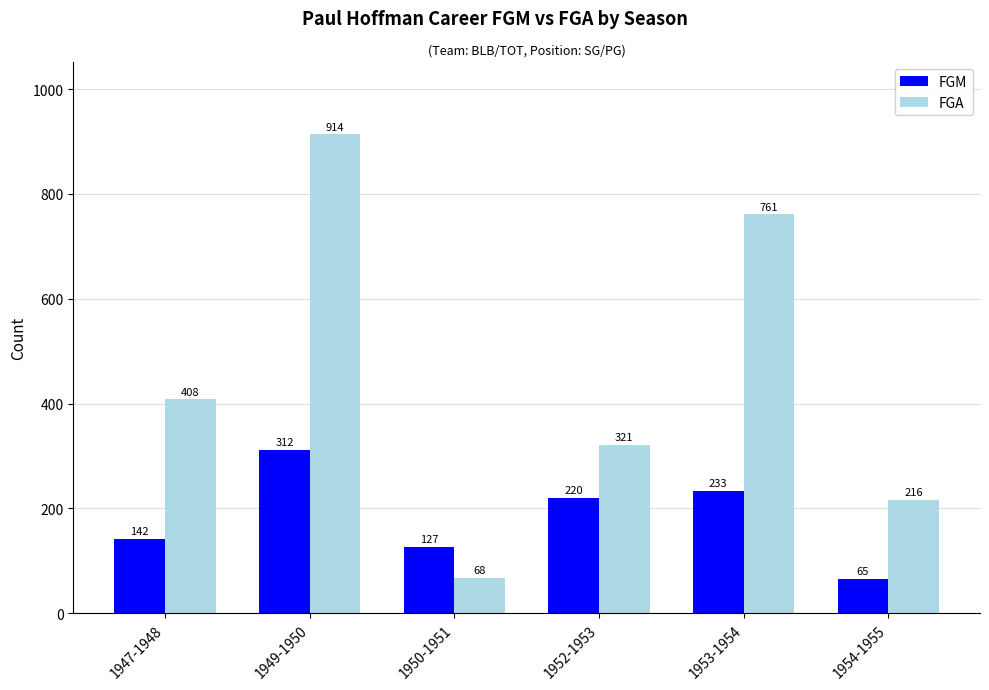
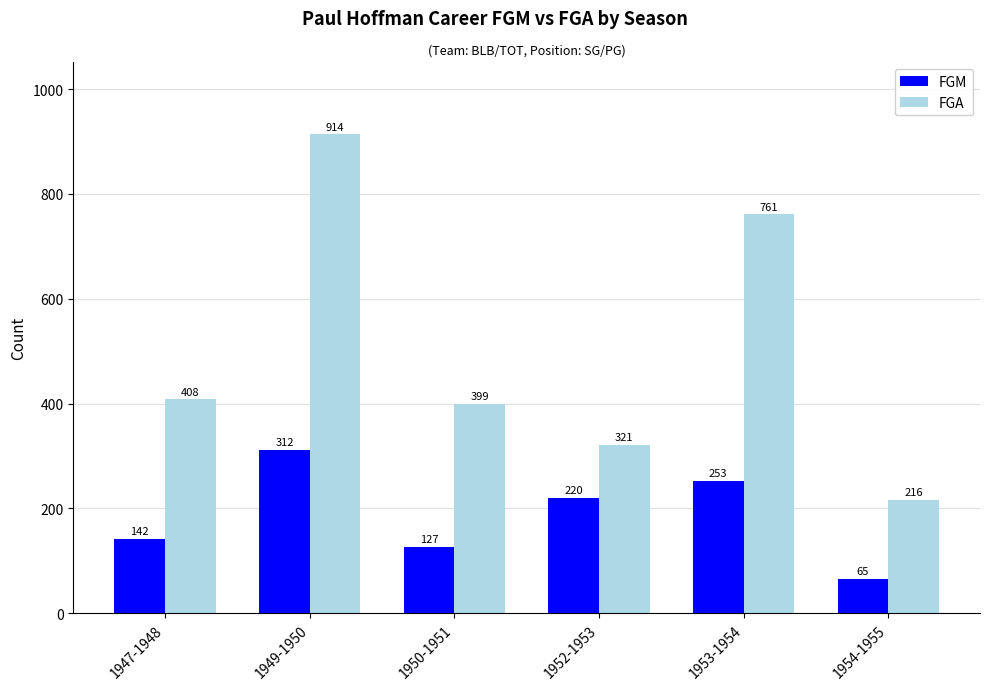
FGA, 1950-1951: 68 -> 399
FGM, 1953-1954: 233 -> 253
